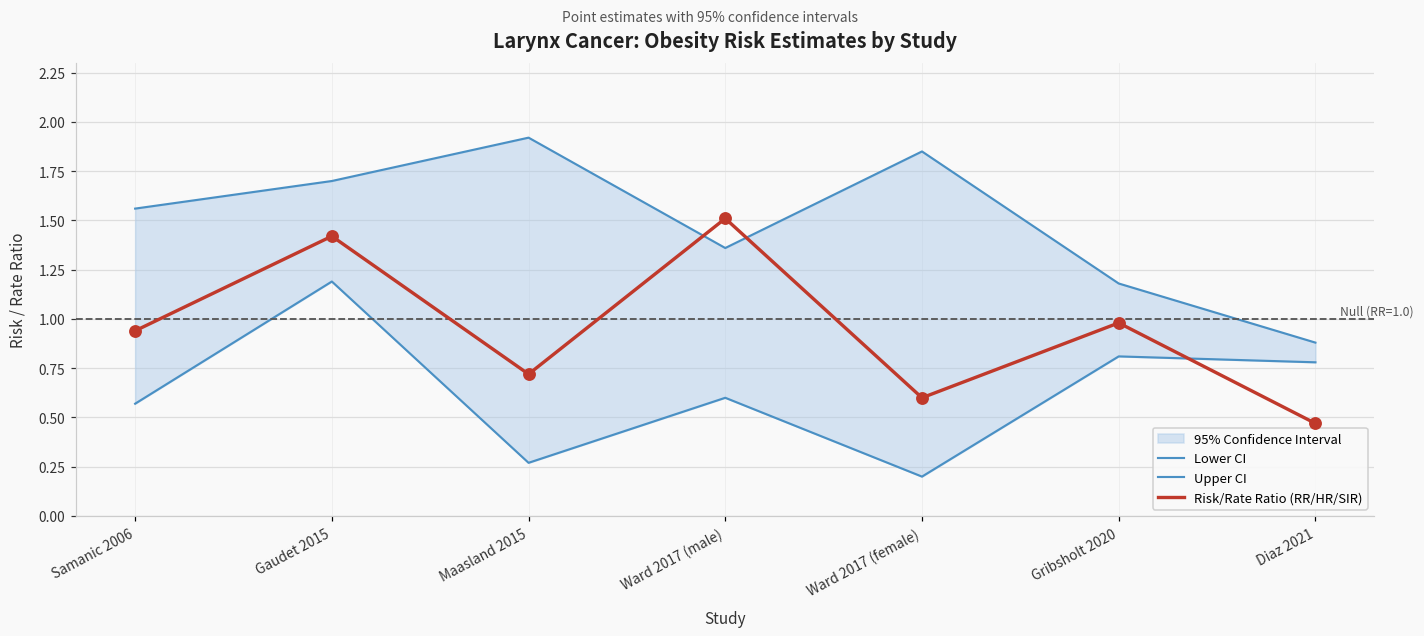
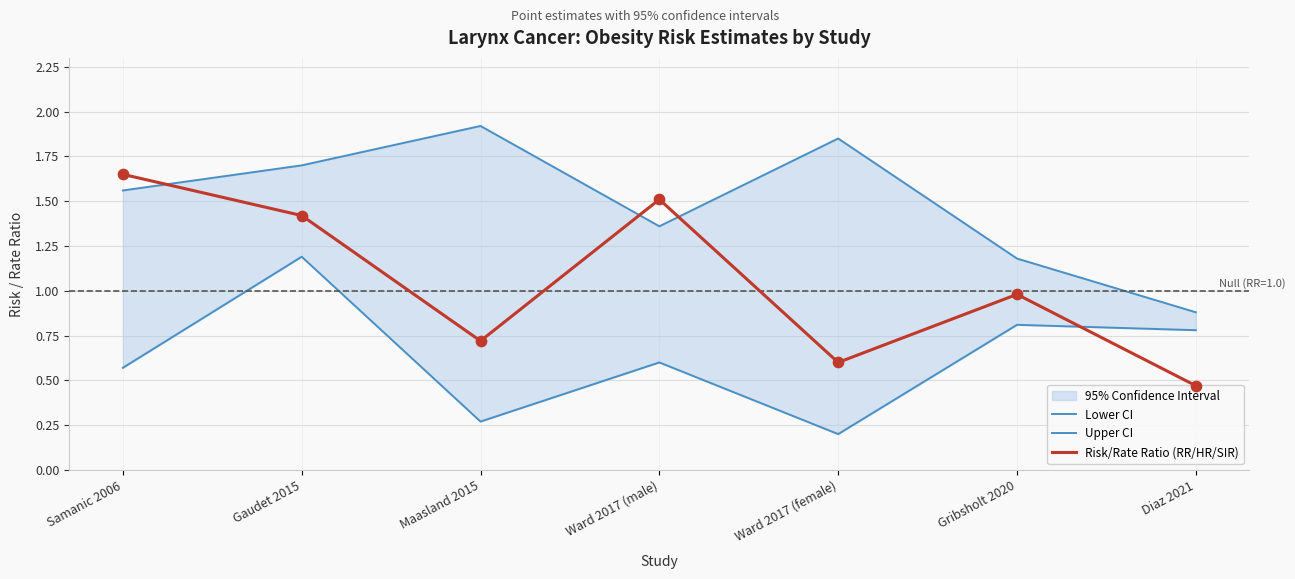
Risk/Rate Ratio (RR/HR/SIR), Samanic 2006: 0.94 -> 1.65
